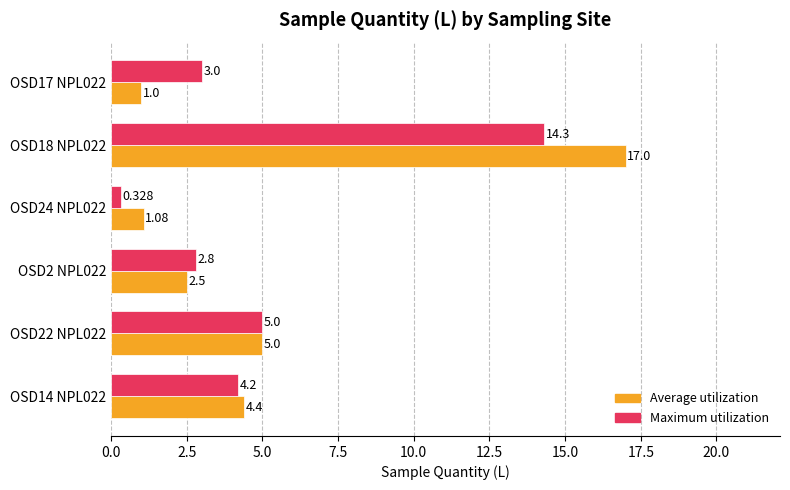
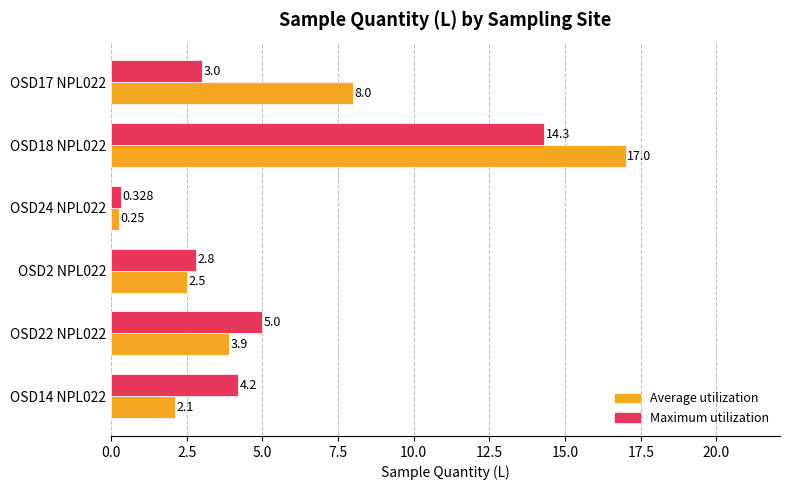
Average utilization, OSD17 NPL022: 1.0 -> 8.0
Average utilization, OSD24 NPL022: 1.08 -> 0.25
Average utilization, OSD22 NPL022: 5.0 -> 3.9
Average utilization, OSD14 NPL022: 4.4 -> 2.1
